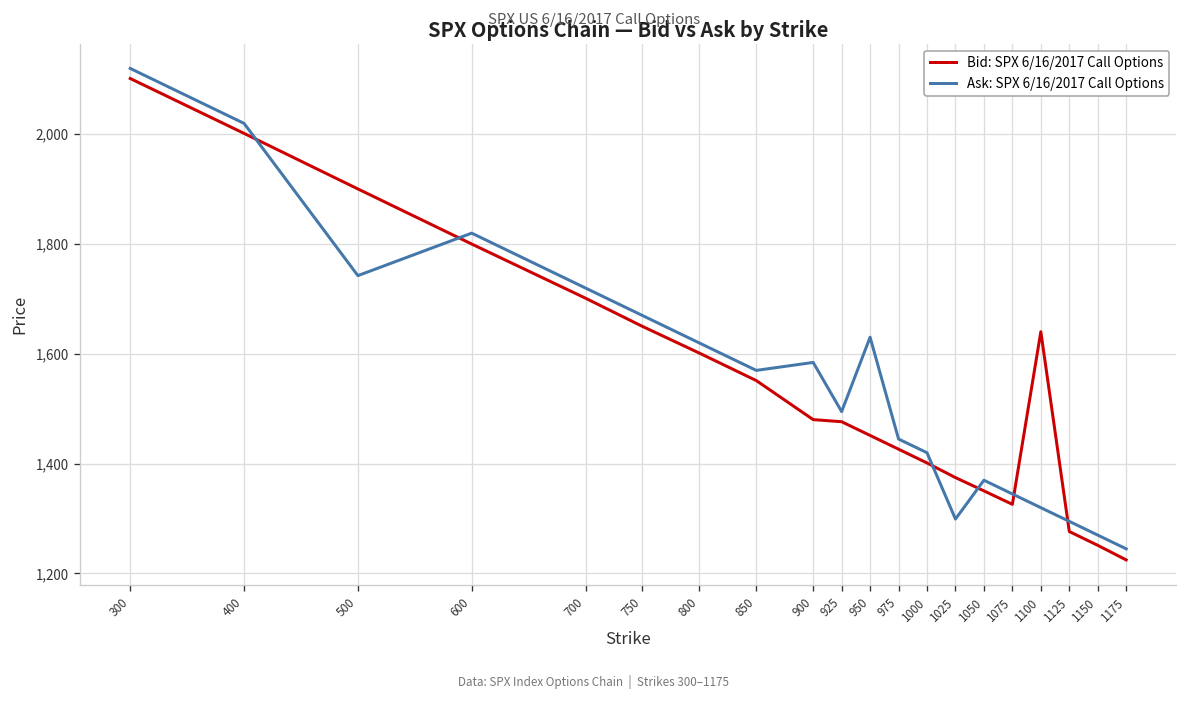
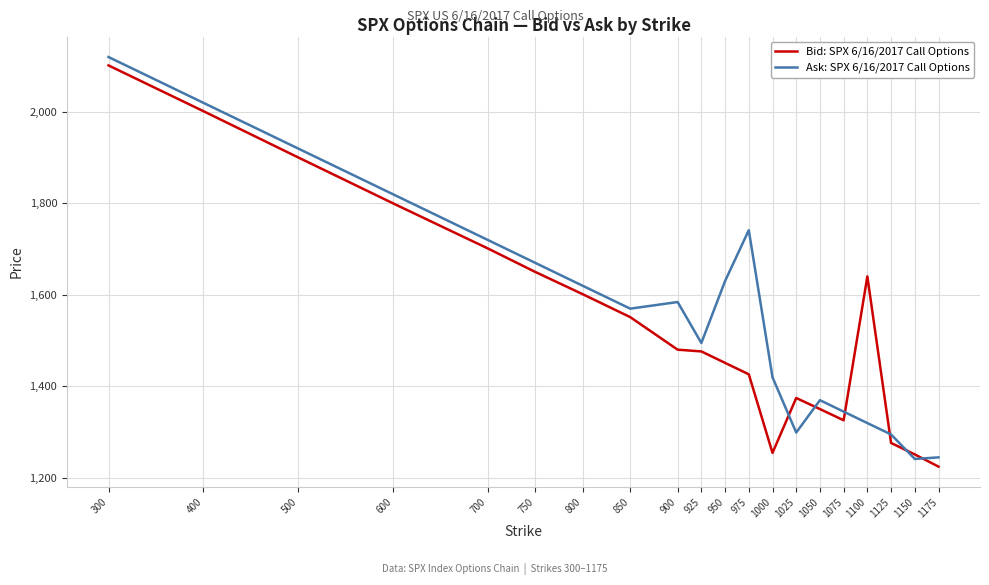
Ask: SPX 6/16/2017 Call Options, 500: 1,740 -> 1,920
Ask: SPX 6/16/2017 Call Options, 975: 1,440 -> 1,740
Bid: SPX 6/16/2017 Call Options, 1000: 1,400 -> 1,250
Ask: SPX 6/16/2017 Call Options, 1150: 1,270 -> 1,240
